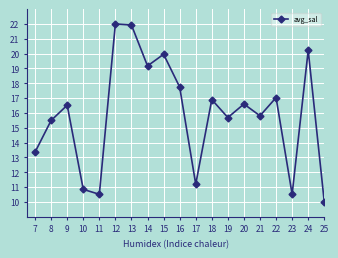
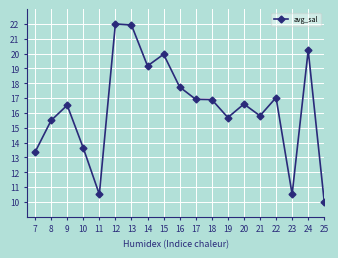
10: 10.8 -> 13.6
17: 11.2 -> 16.9
